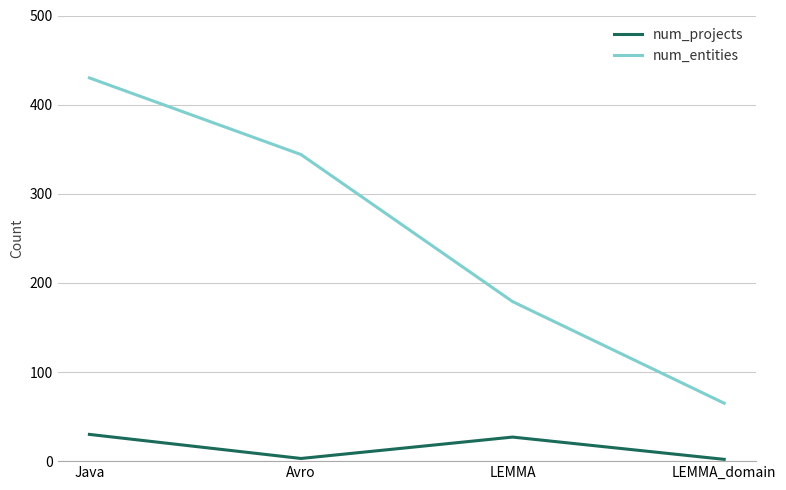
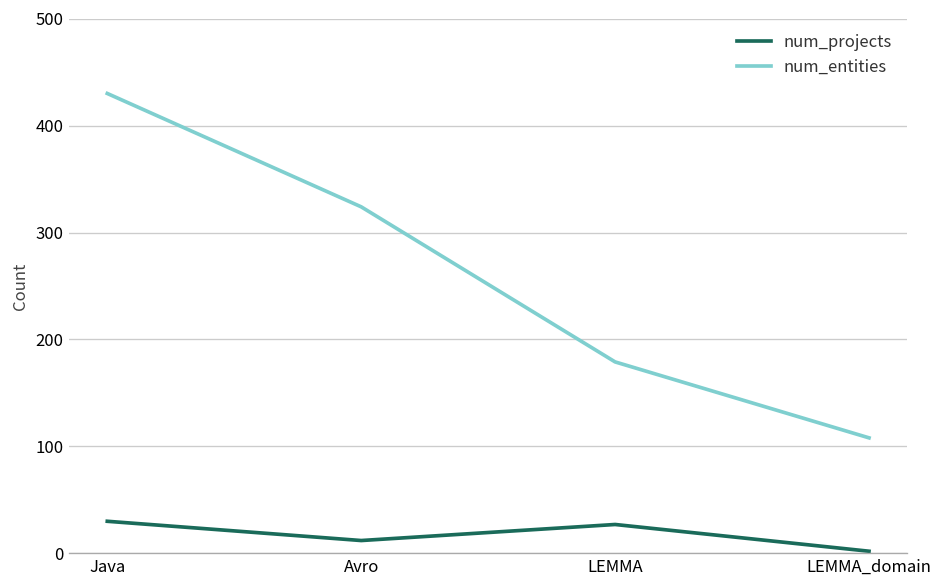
num_projects, Avro: 0 -> 10
num_entities, Avro: 340 -> 320
num_entities, LEMMA_domain: 70 -> 110
